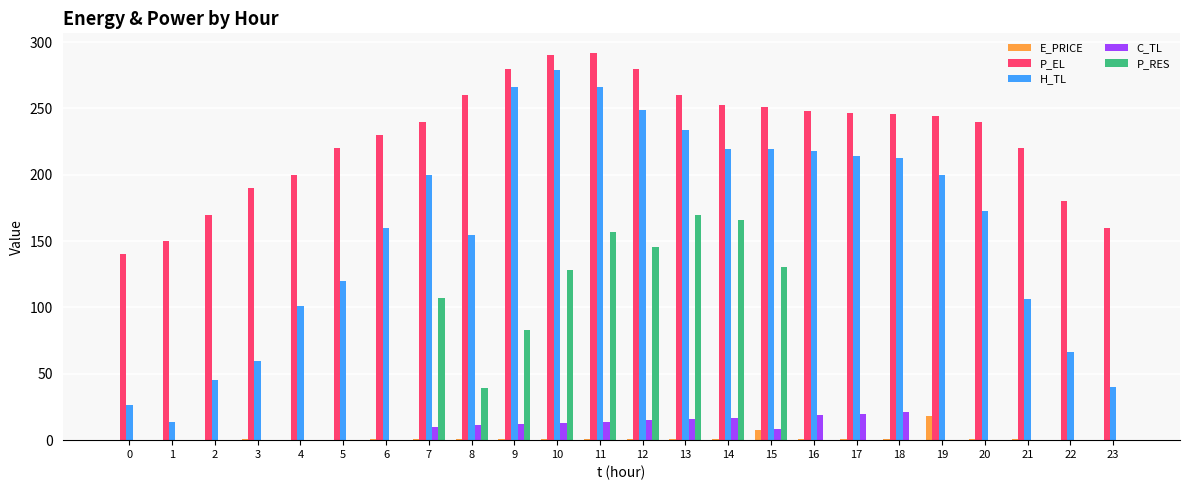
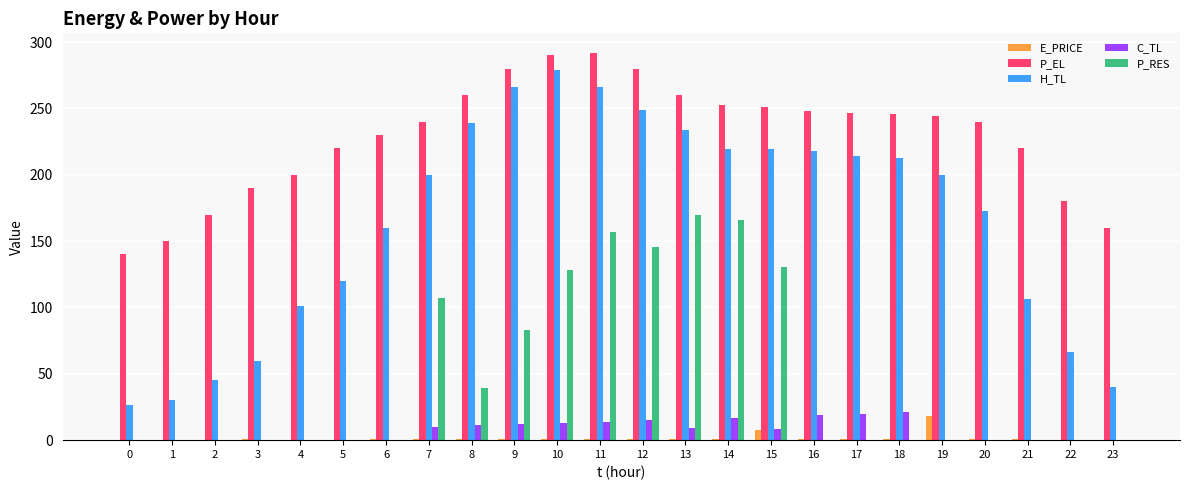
H_TL, 1: 13 -> 31
H_TL, 8: 155 -> 239
C_TL, 13: 16 -> 9
